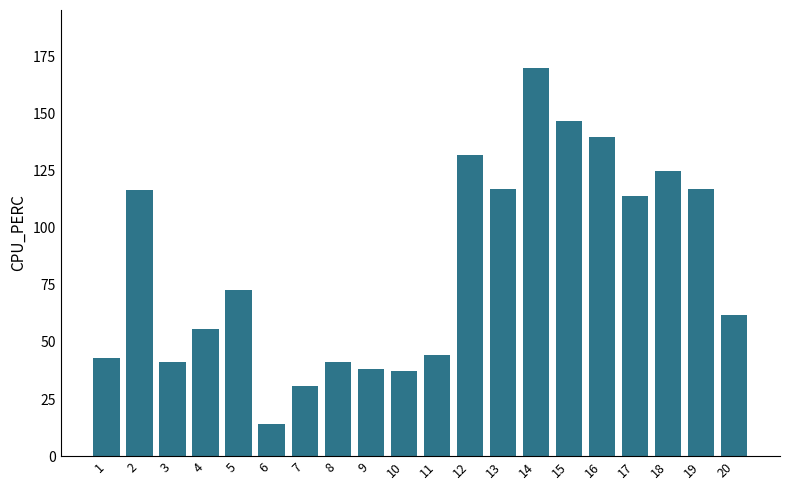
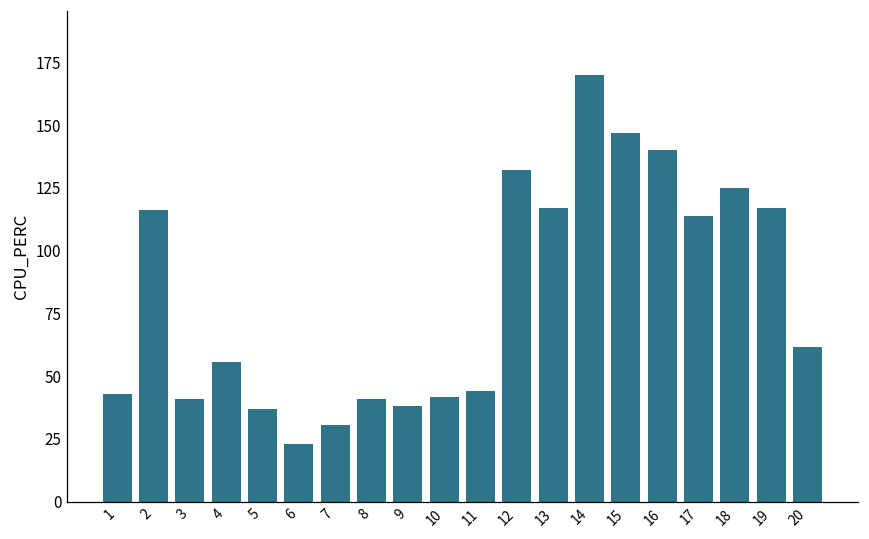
5: 73 -> 37
6: 14 -> 23
10: 37 -> 42
